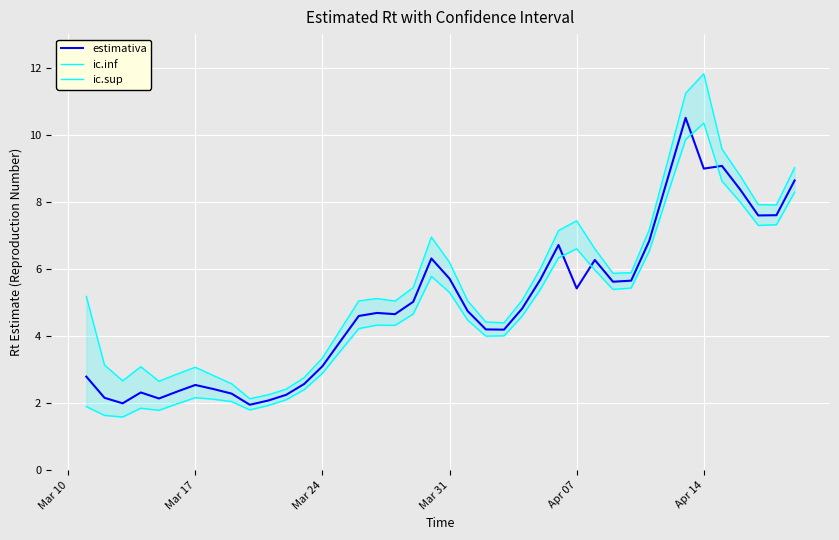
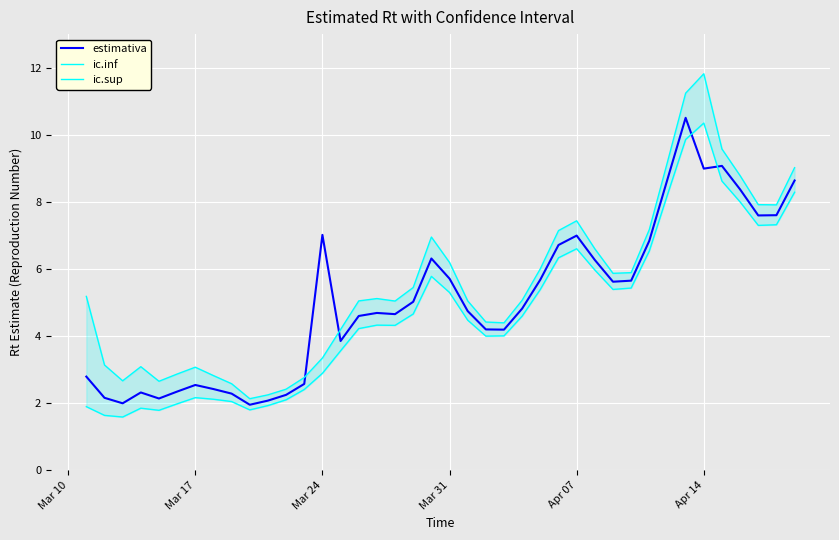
estimativa, Mar 24: 3.1 -> 7.0
estimativa, Apr 07: 5.4 -> 7.0
